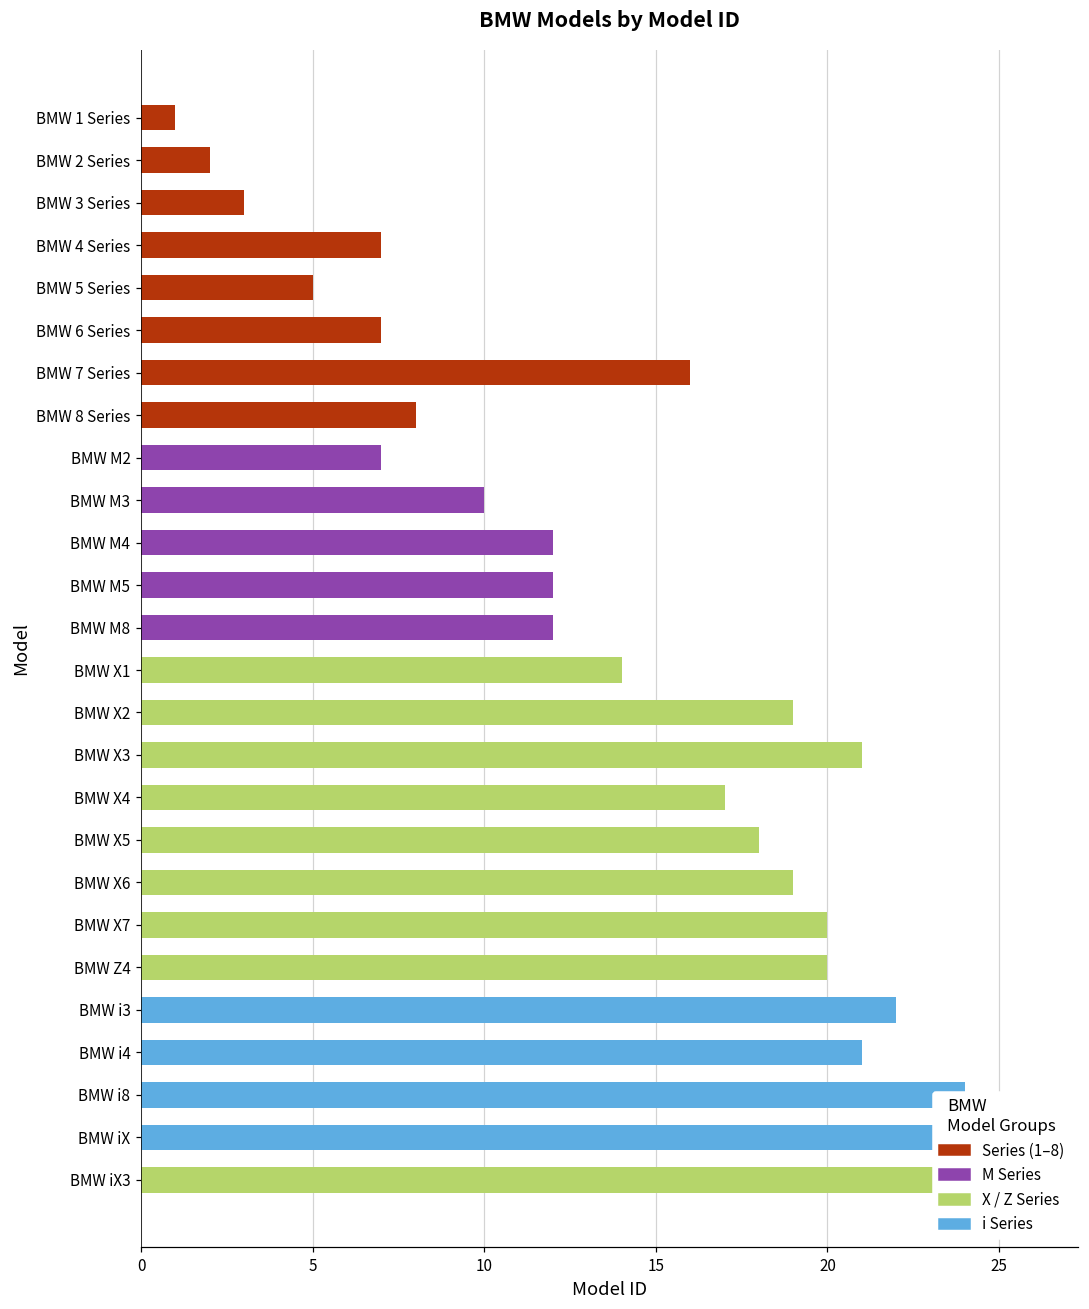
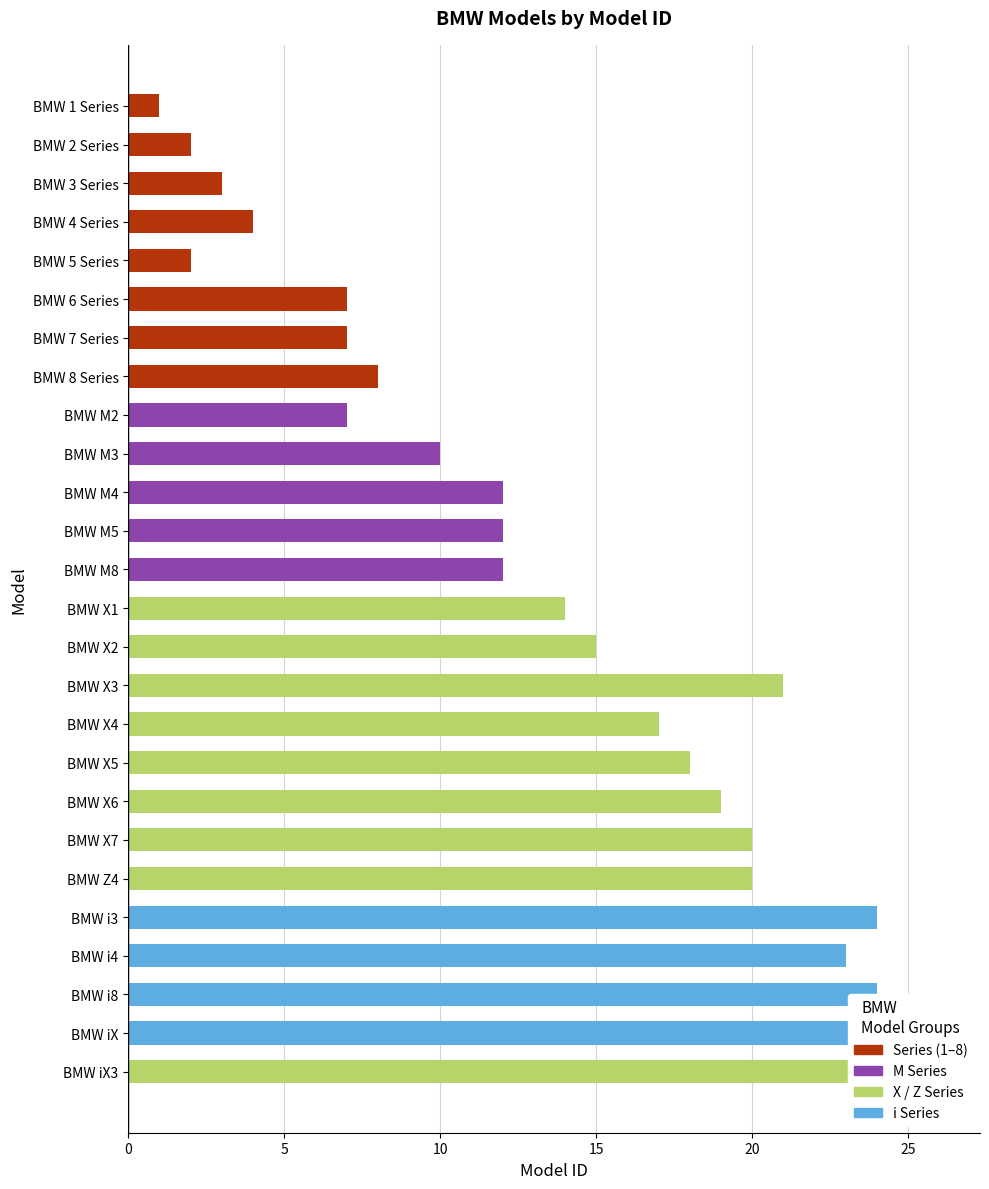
BMW 4 Series: 7 -> 4
BMW 5 Series: 5 -> 2
BMW 7 Series: 16 -> 7
BMW X2: 19 -> 15
BMW i3: 22 -> 24
BMW i4: 21 -> 23
